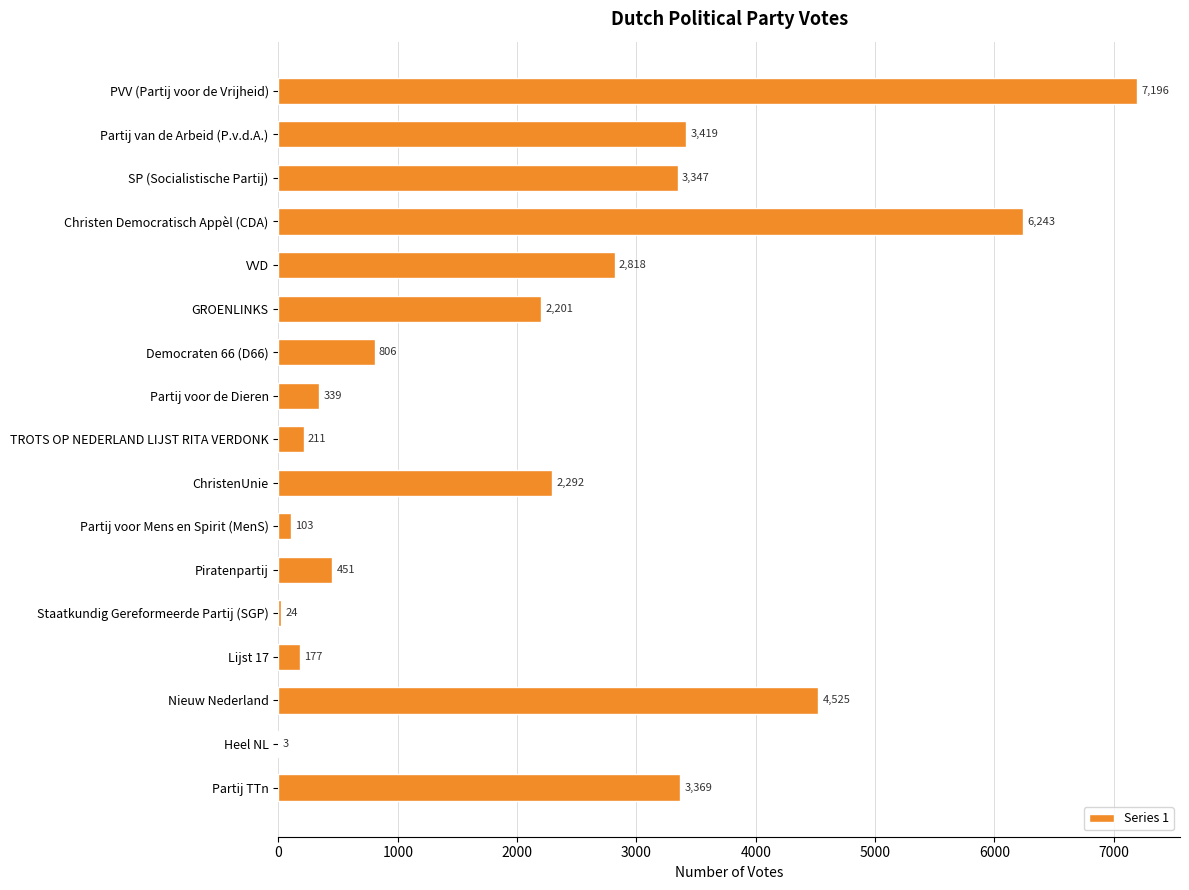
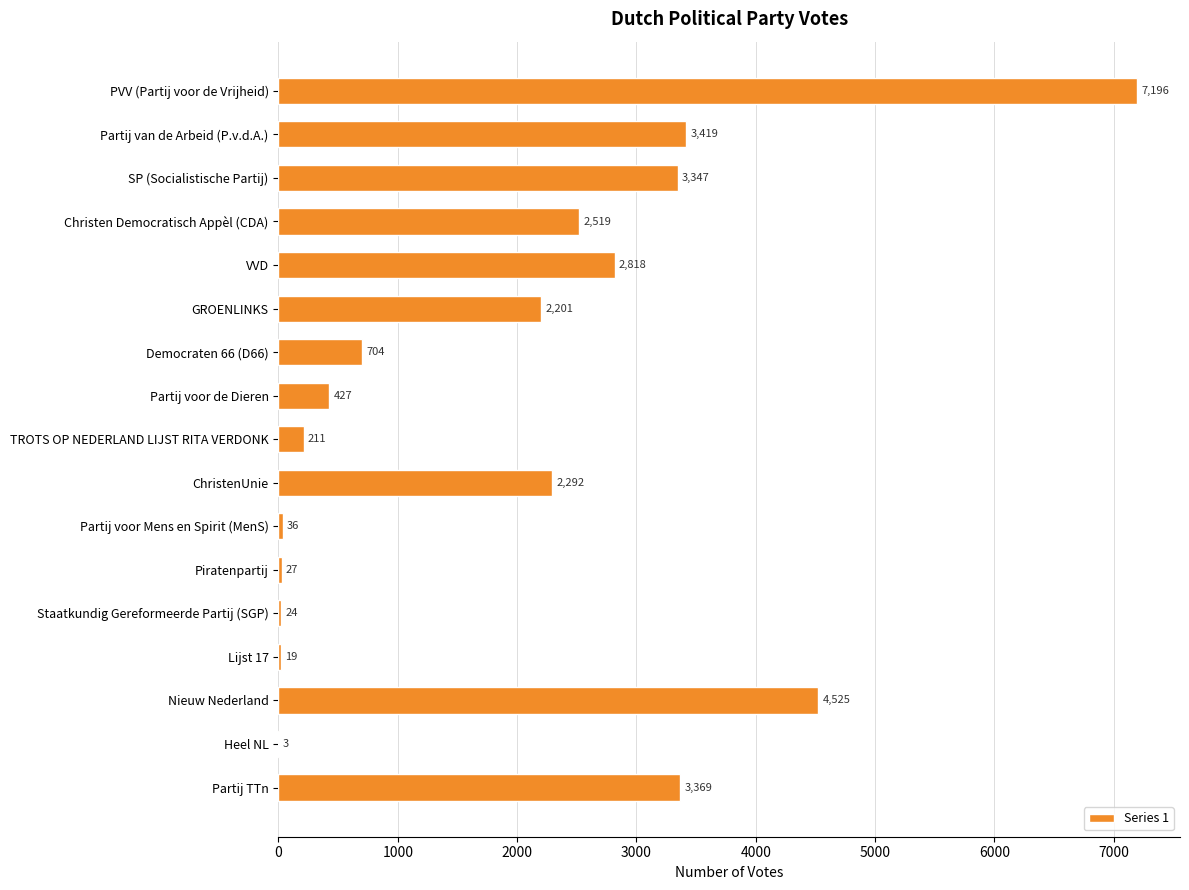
Christen Democratisch Appèl (CDA): 6,243 -> 2,519
Democraten 66 (D66): 806 -> 704
Partij voor de Dieren: 339 -> 427
Partij voor Mens en Spirit (MenS): 103 -> 36
Piratenpartij: 451 -> 27
Lijst 17: 177 -> 19
